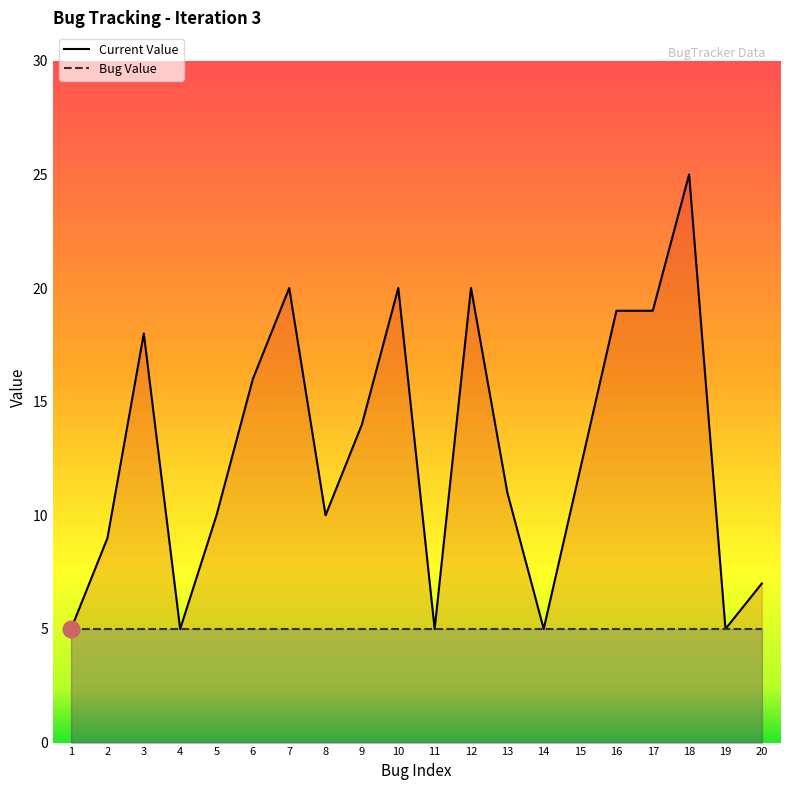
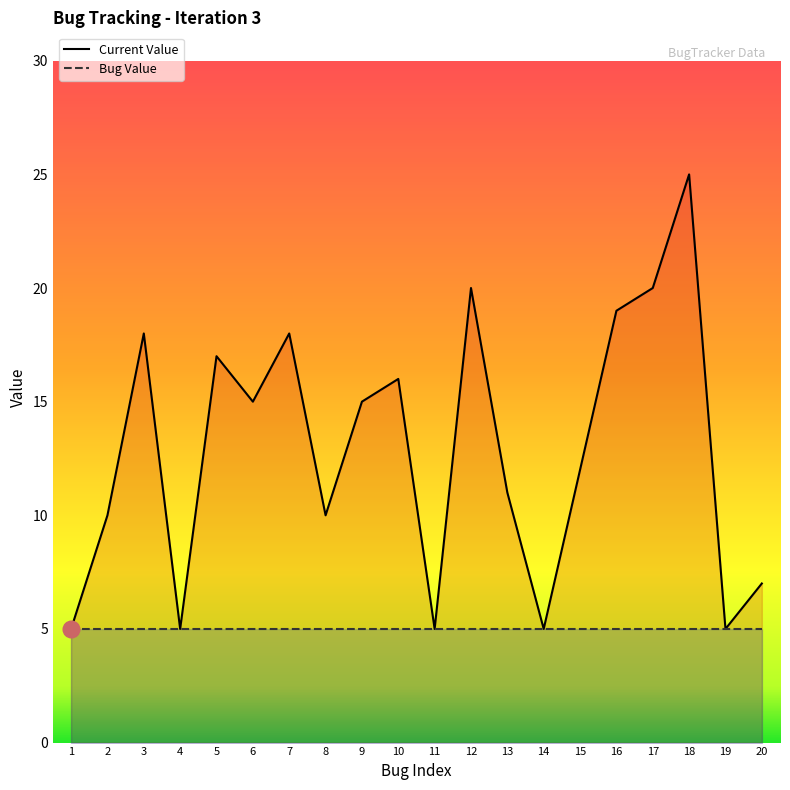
Current Value, 2: 9 -> 10
Current Value, 5: 10 -> 17
Current Value, 6: 16 -> 15
Current Value, 7: 20 -> 18
Current Value, 9: 14 -> 15
Current Value, 10: 20 -> 16
Current Value, 17: 19 -> 20
